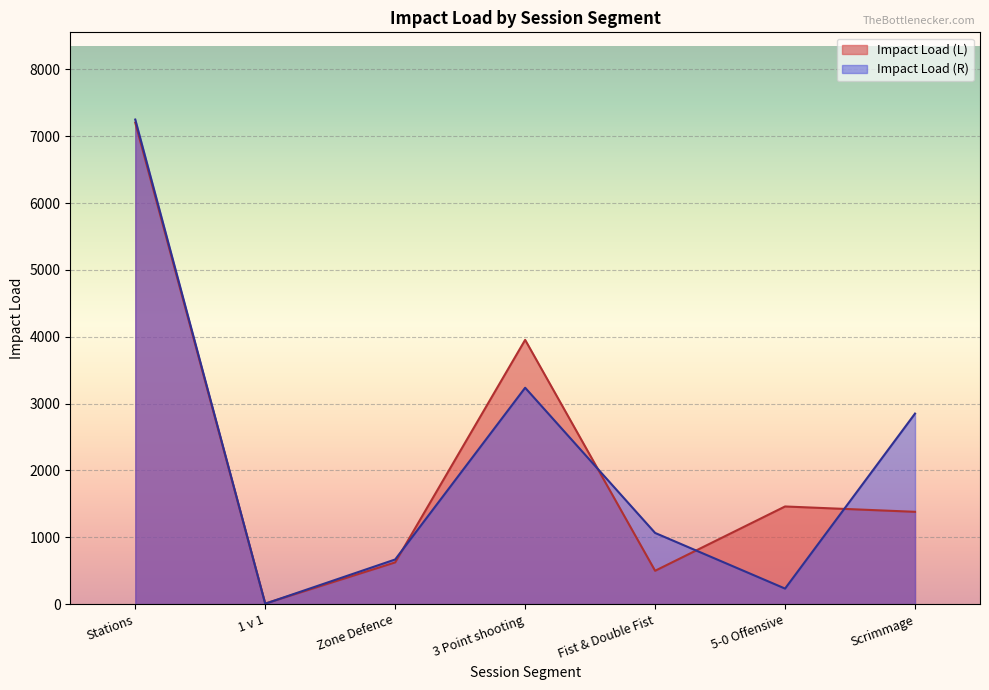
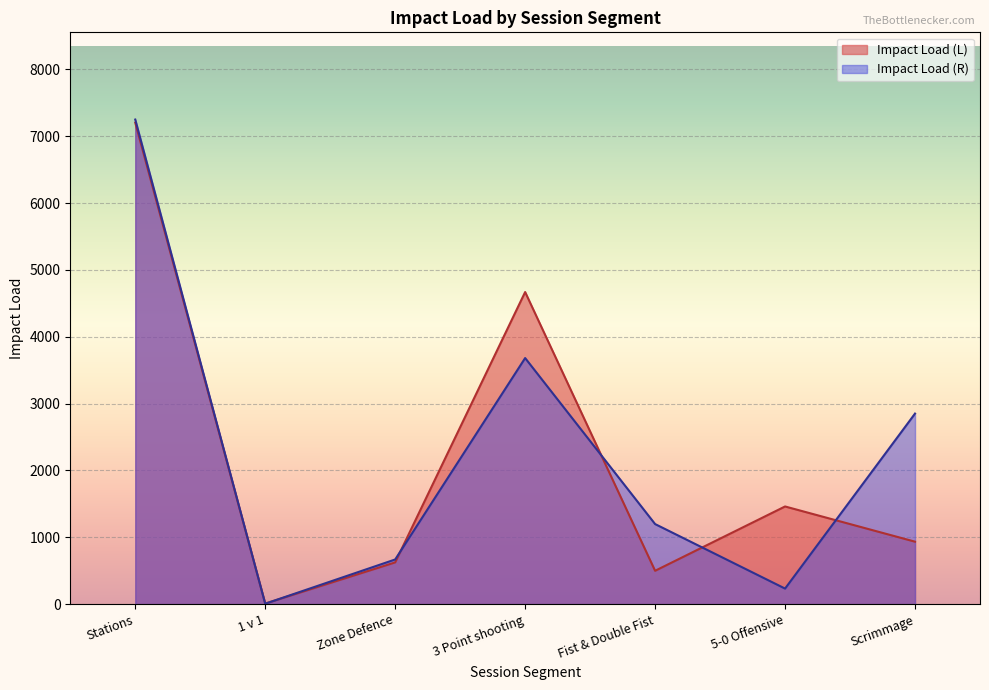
Impact Load (L), 3 Point shooting: 4000 -> 4700
Impact Load (R), 3 Point shooting: 3200 -> 3700
Impact Load (R), Fist & Double Fist: 1100 -> 1200
Impact Load (L), Scrimmage: 1400 -> 900
